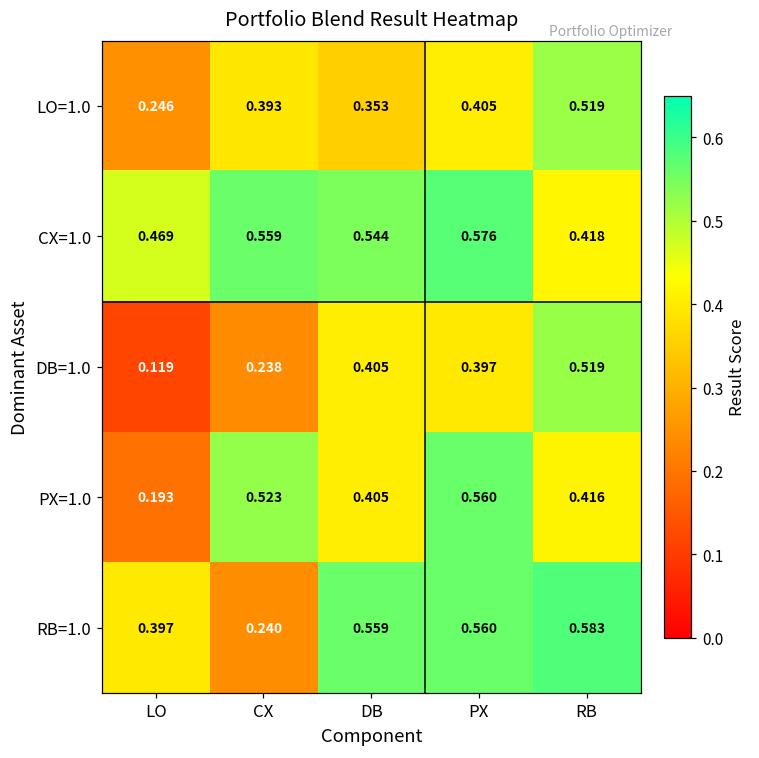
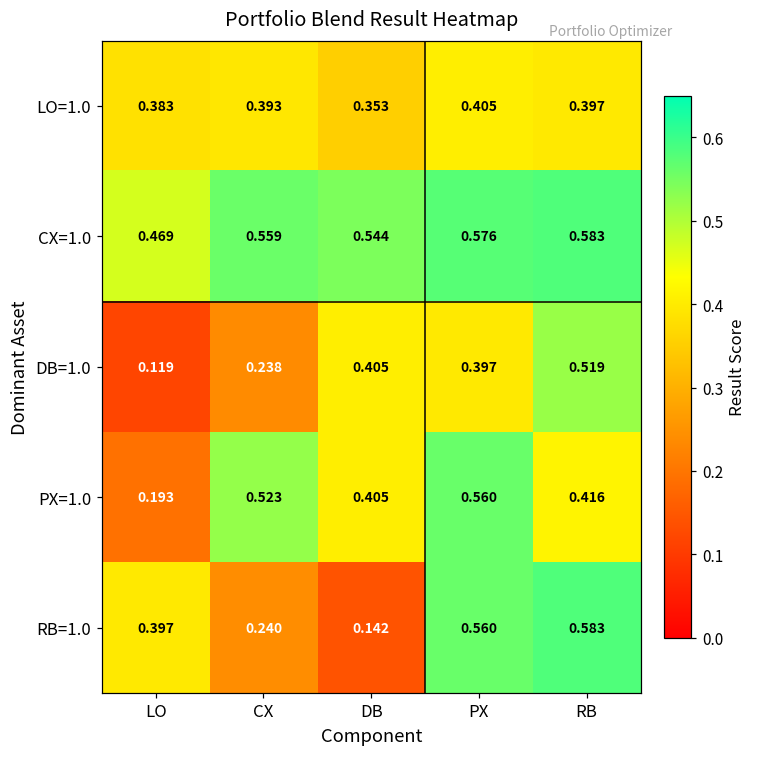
LO=1.0, LO: 0.246 -> 0.383
LO=1.0, RB: 0.519 -> 0.397
CX=1.0, RB: 0.418 -> 0.583
RB=1.0, DB: 0.559 -> 0.142
